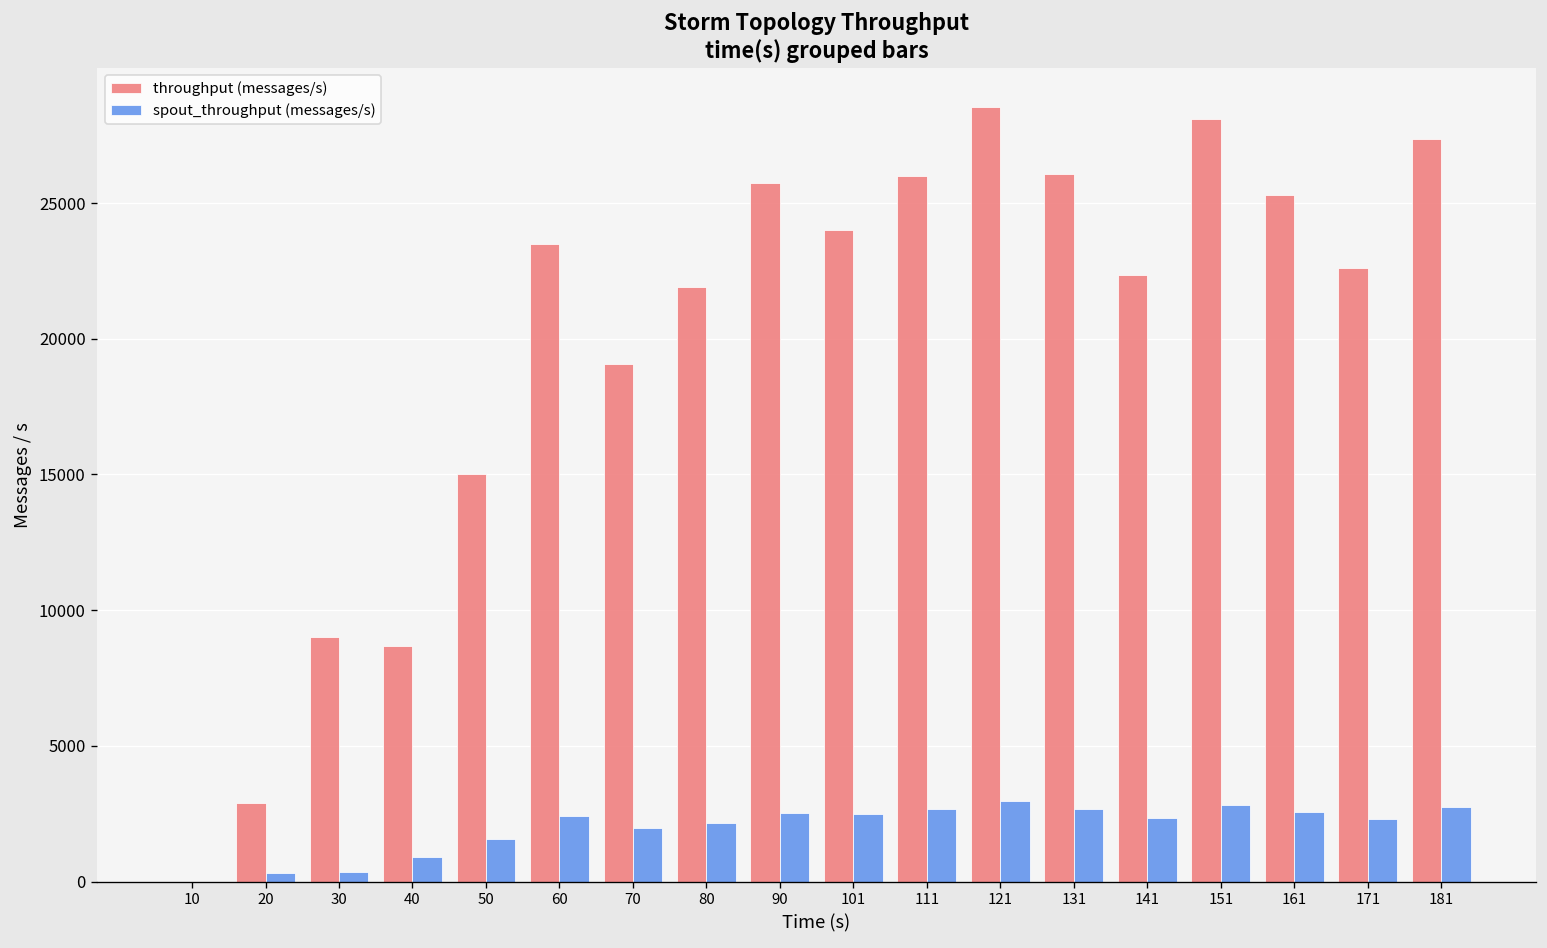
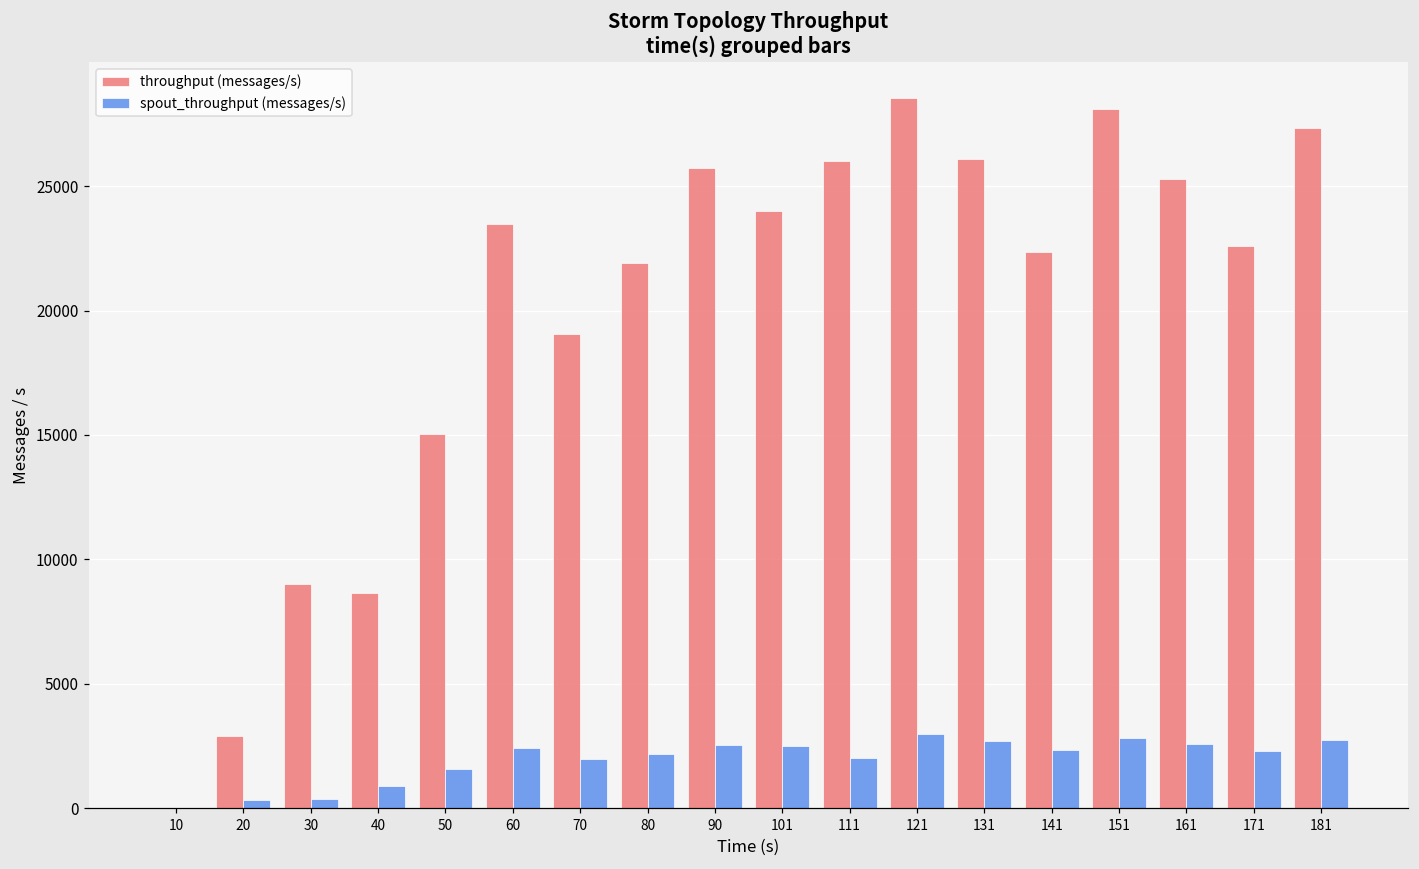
spout_throughput (messages/s), 111: 2700 -> 2000
